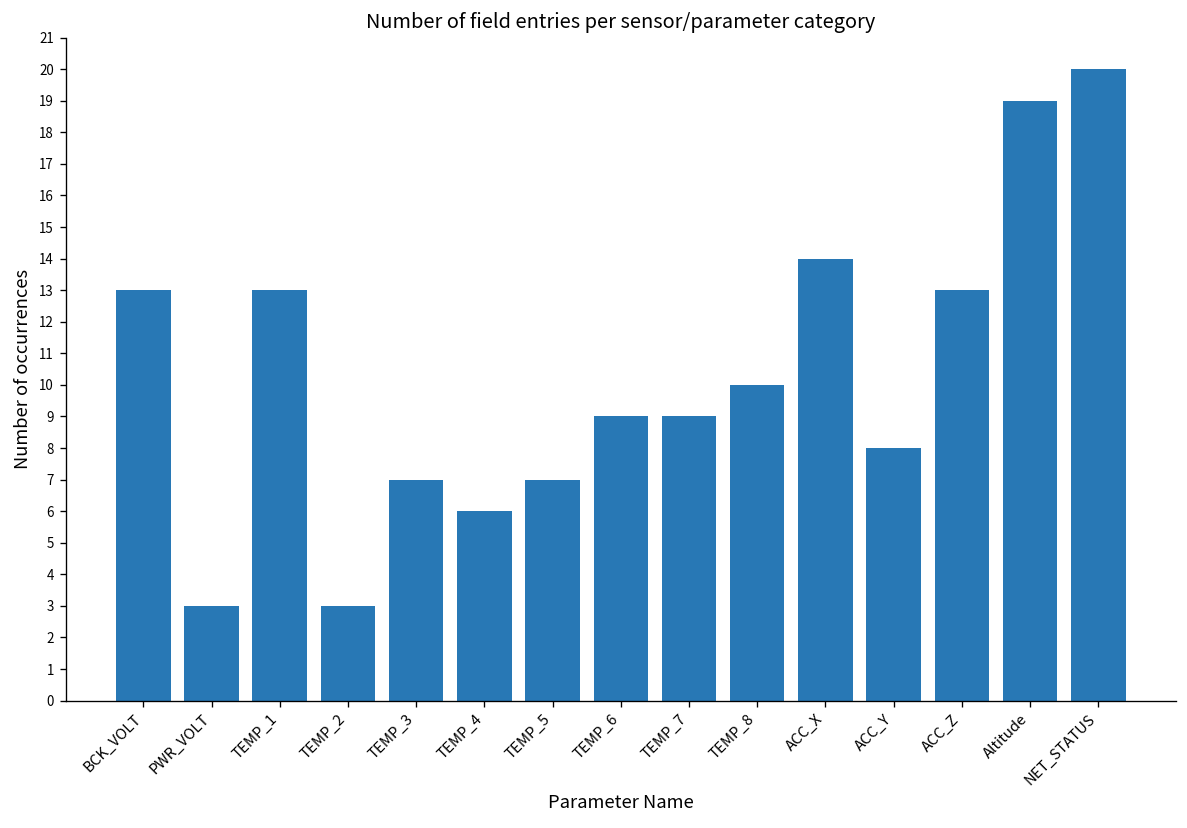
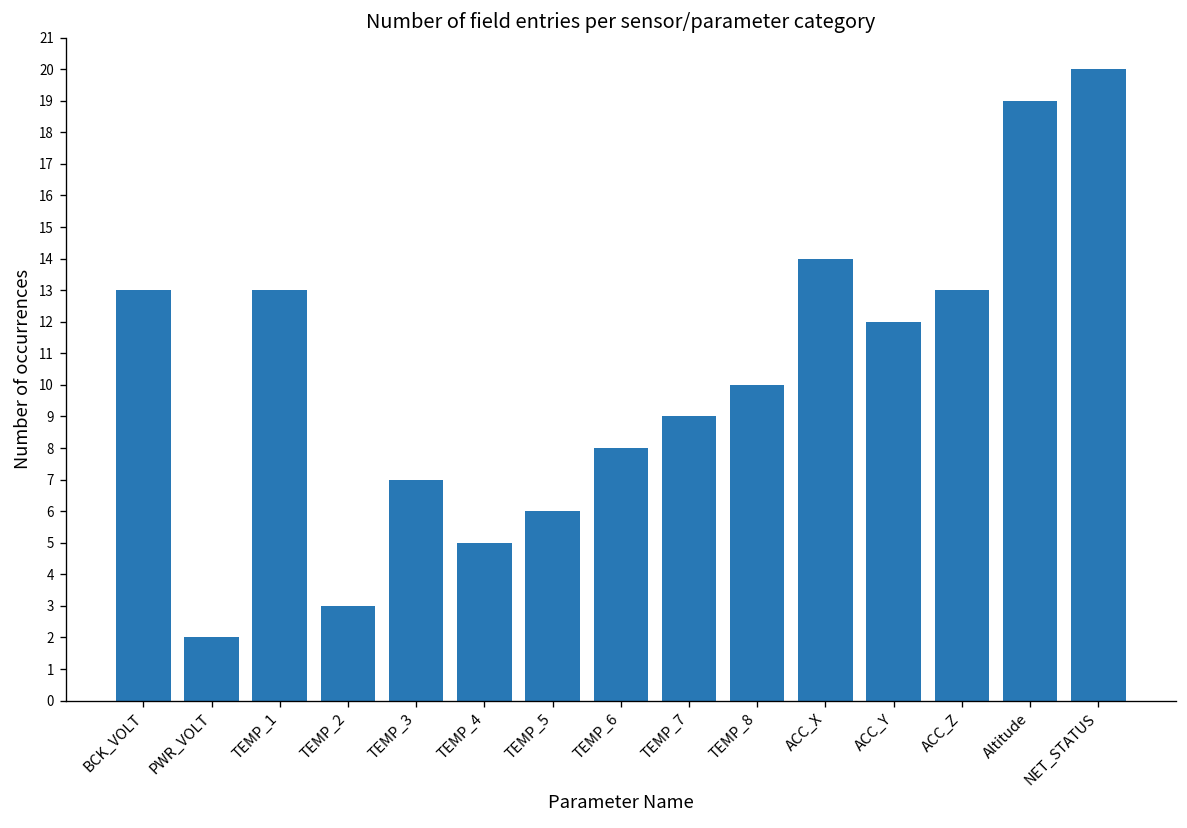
PWR_VOLT: 3 -> 2
TEMP_4: 6 -> 5
TEMP_5: 7 -> 6
TEMP_6: 9 -> 8
ACC_Y: 8 -> 12
